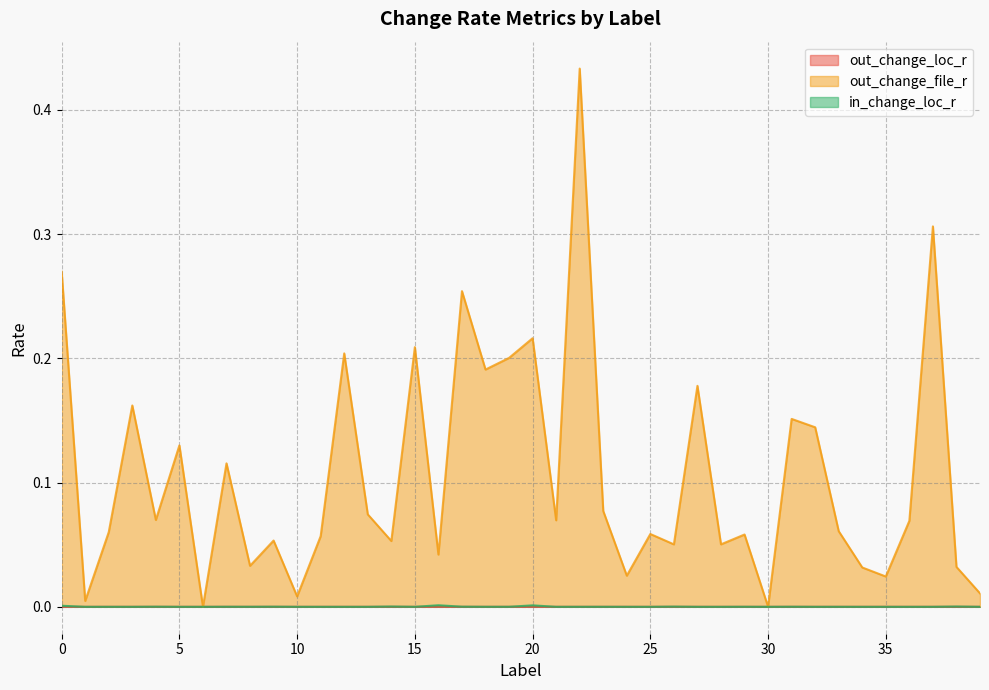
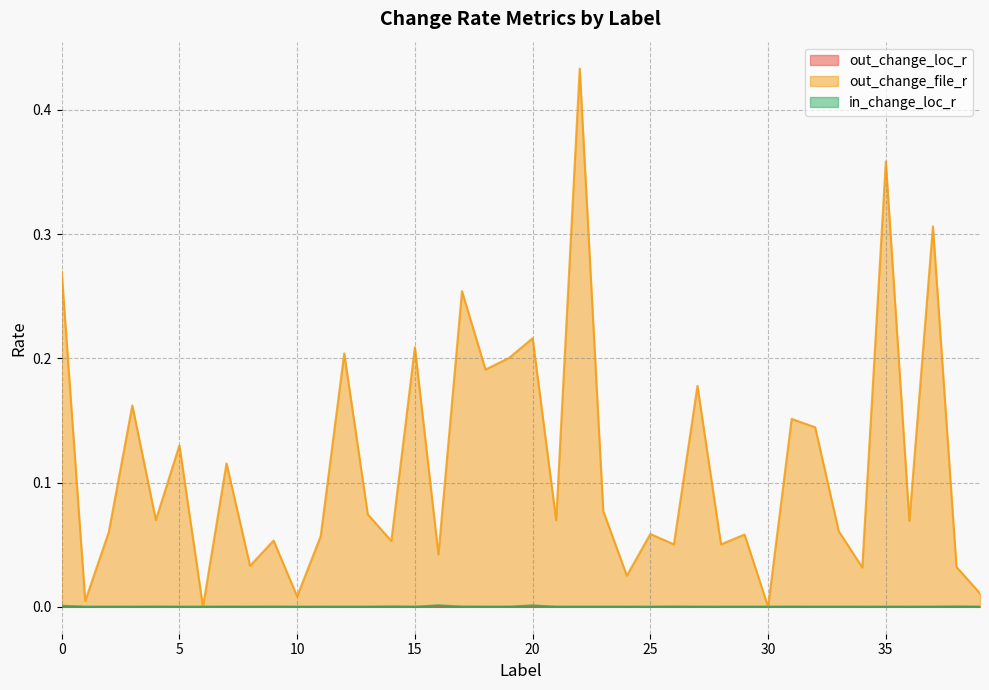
out_change_file_r, 35: 0.024 -> 0.358
